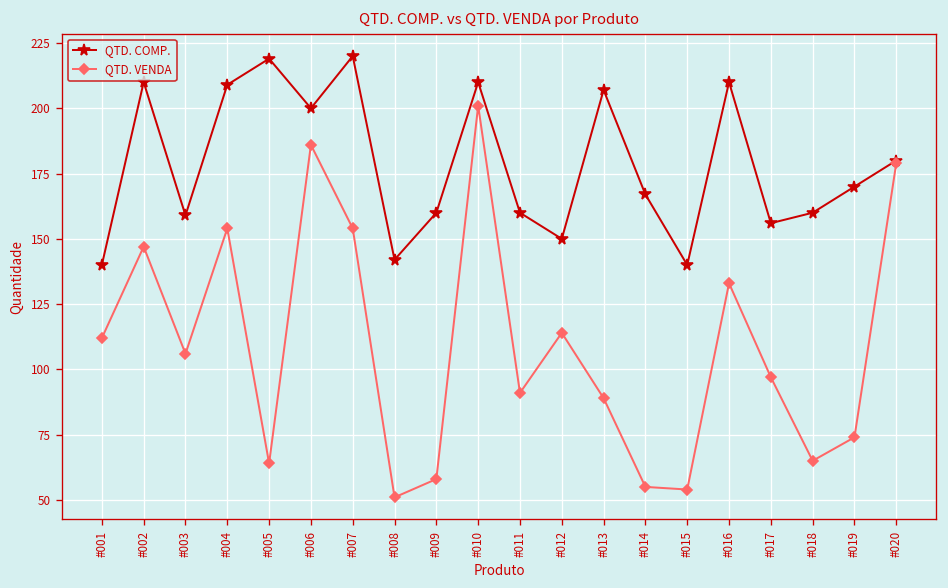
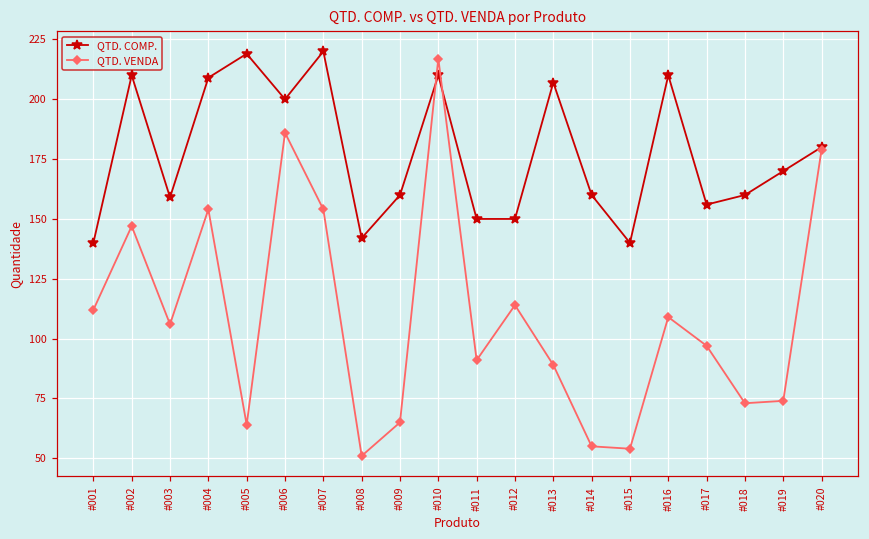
QTD. VENDA, #009: 58 -> 65
QTD. VENDA, #010: 201 -> 217
QTD. COMP., #011: 160 -> 150
QTD. COMP., #014: 167 -> 160
QTD. VENDA, #016: 133 -> 109
QTD. VENDA, #018: 65 -> 73
